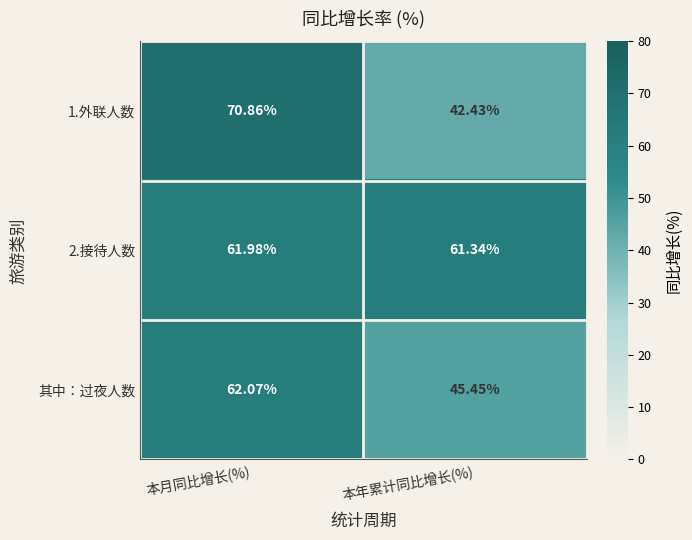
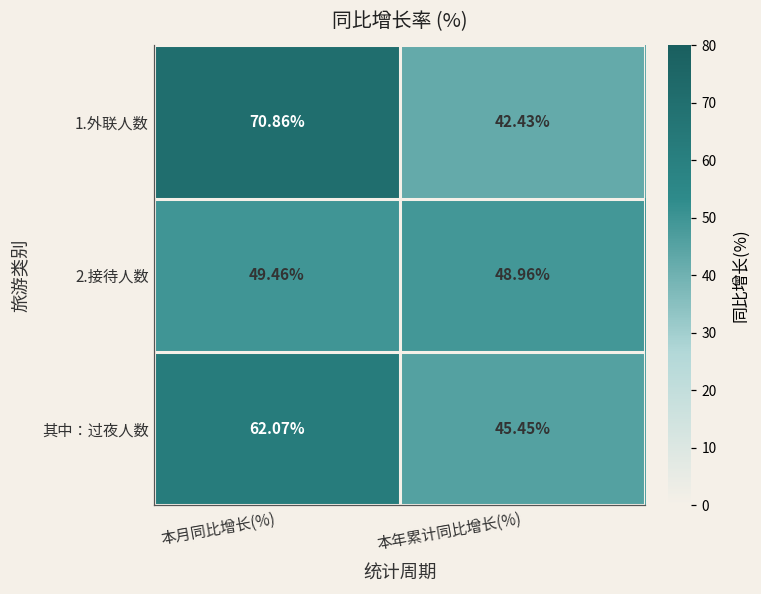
2.接待人数, 本月同比增长(%): 61.98% -> 49.46%
2.接待人数, 本年累计同比增长(%): 61.34% -> 48.96%
